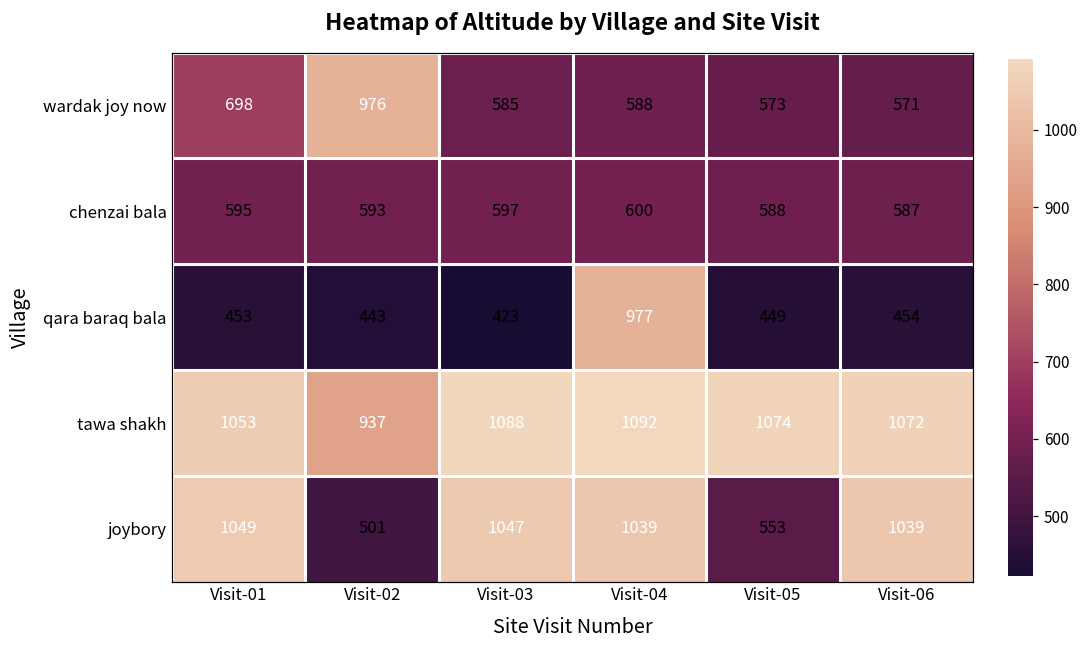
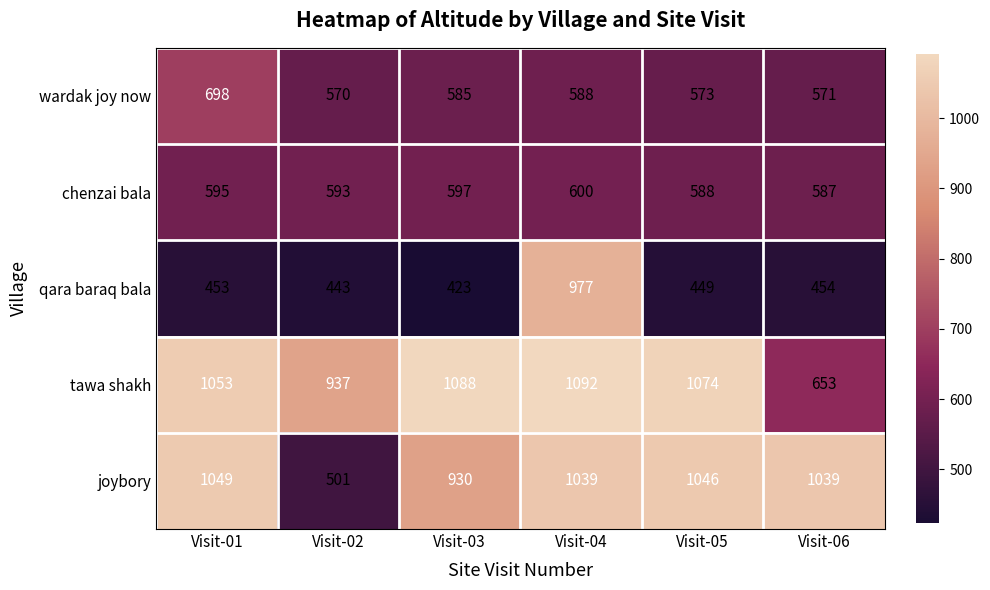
wardak joy now, Visit-02: 976 -> 570
tawa shakh, Visit-06: 1072 -> 653
joybory, Visit-03: 1047 -> 930
joybory, Visit-05: 553 -> 1046
